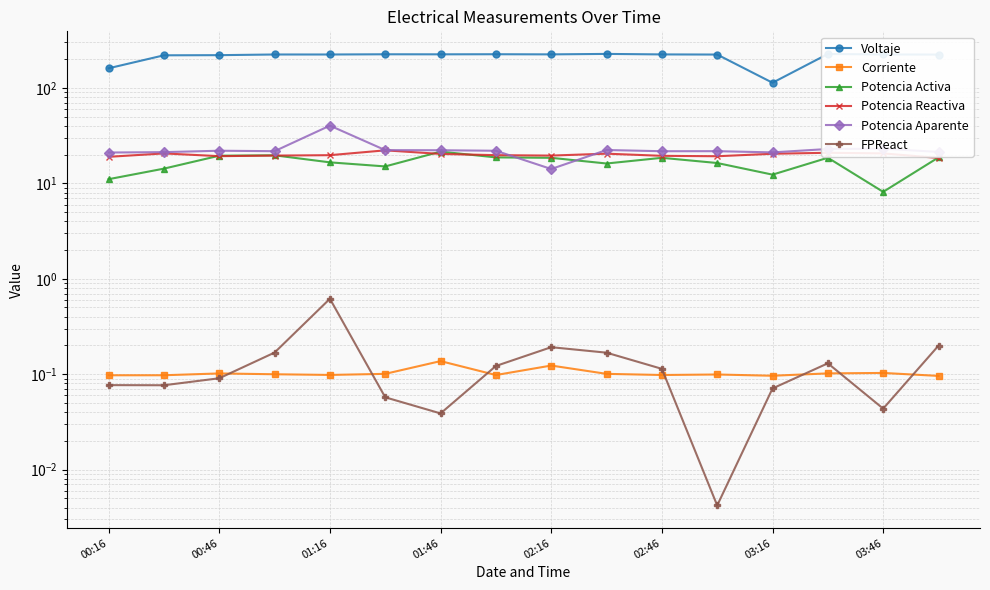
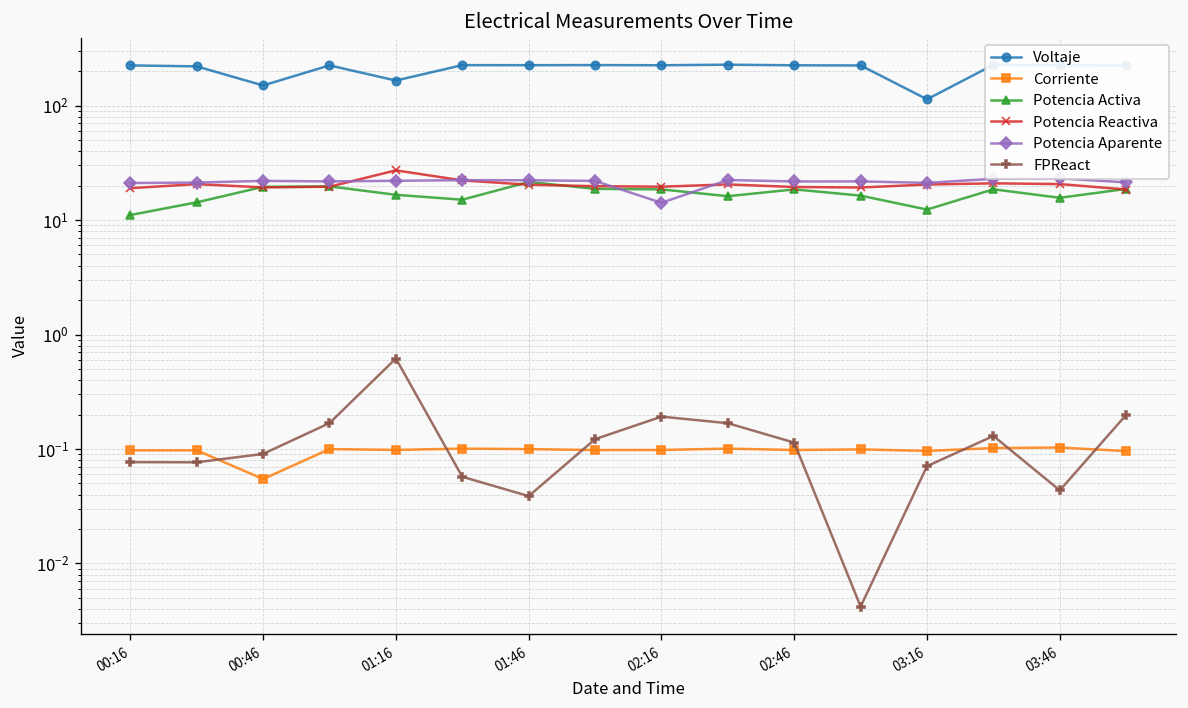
Voltaje, 00:16: 160 -> 220
Voltaje, 00:46: 220 -> 150
Corriente, 00:46: 0.10 -> 0.05
Voltaje, 01:16: 220 -> 170
Potencia Reactiva, 01:16: 20 -> 27
Potencia Aparente, 01:16: 40 -> 22
Corriente, 01:46: 0.14 -> 0.10
Corriente, 02:16: 0.12 -> 0.10
Potencia Activa, 03:46: 8 -> 16
